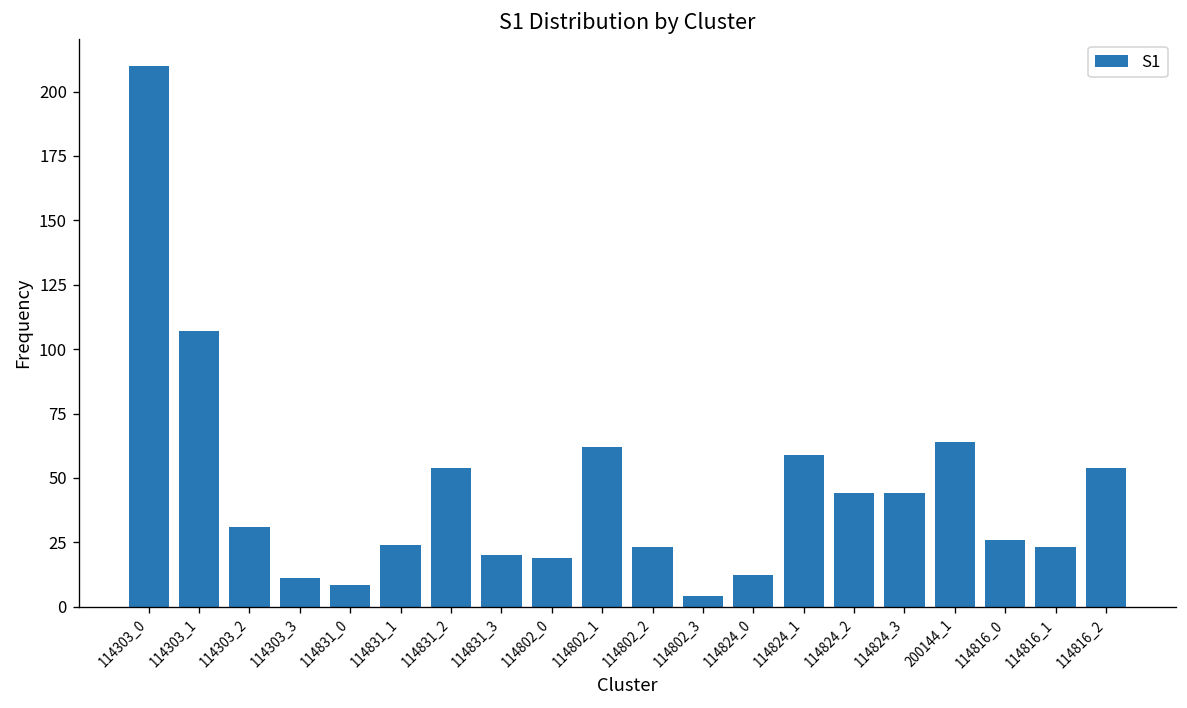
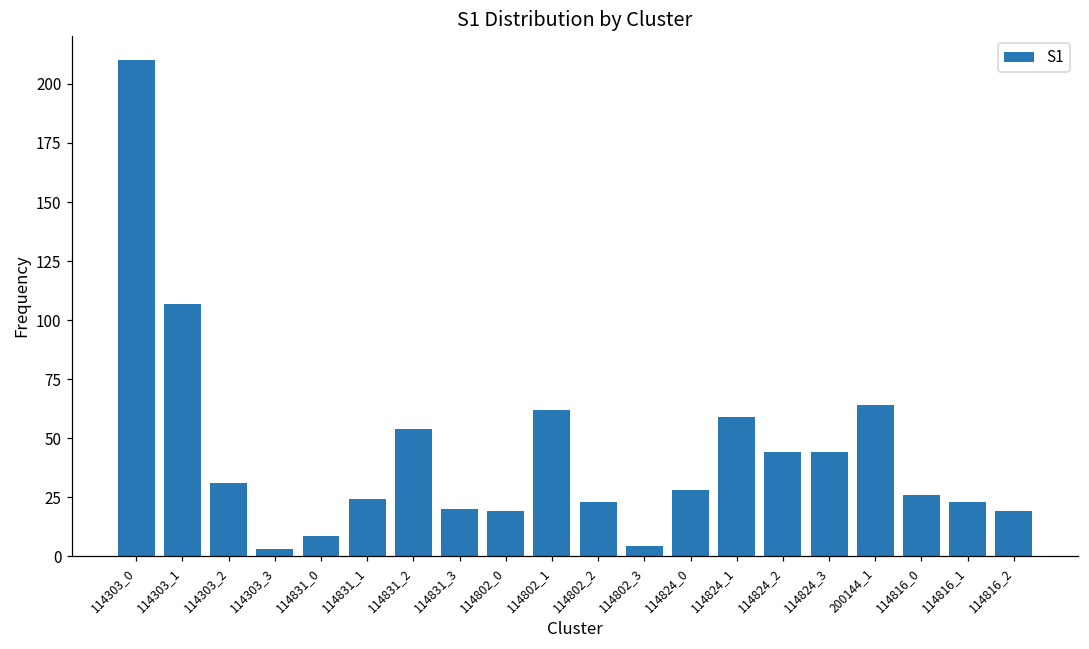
114303_3: 11 -> 3
114824_0: 12 -> 28
114816_2: 54 -> 19
